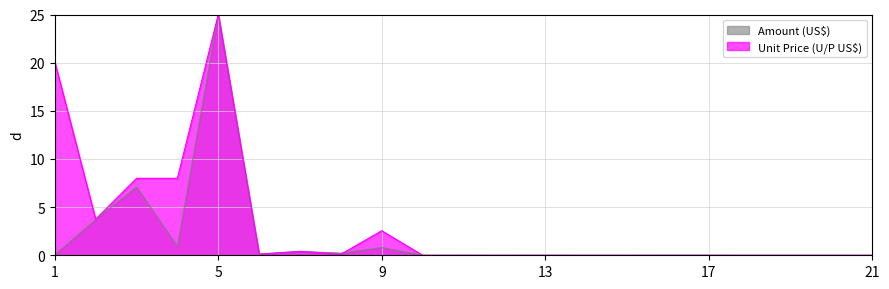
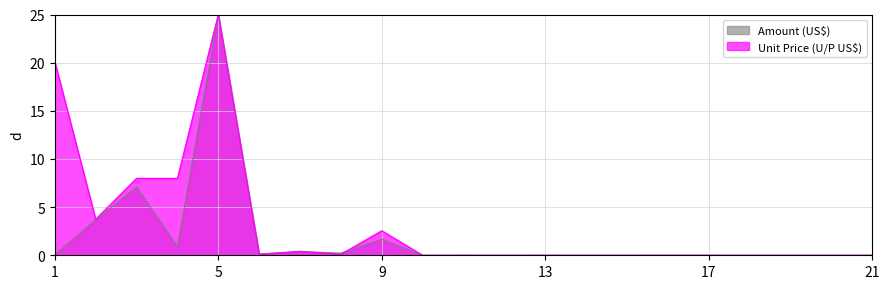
Amount (US$), 9: 1 -> 2
